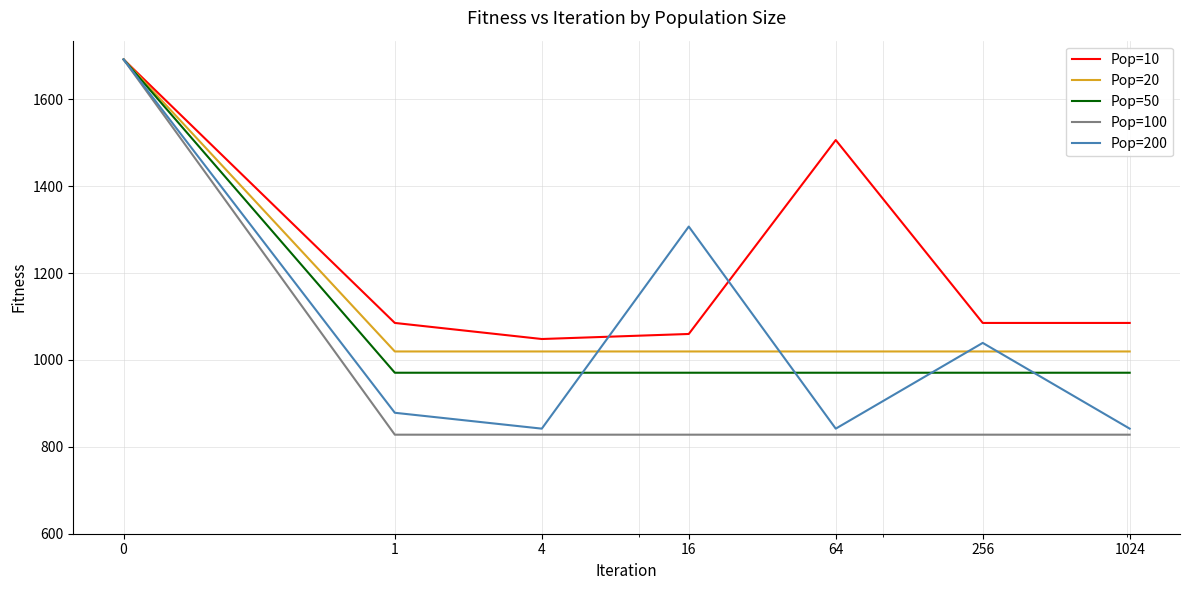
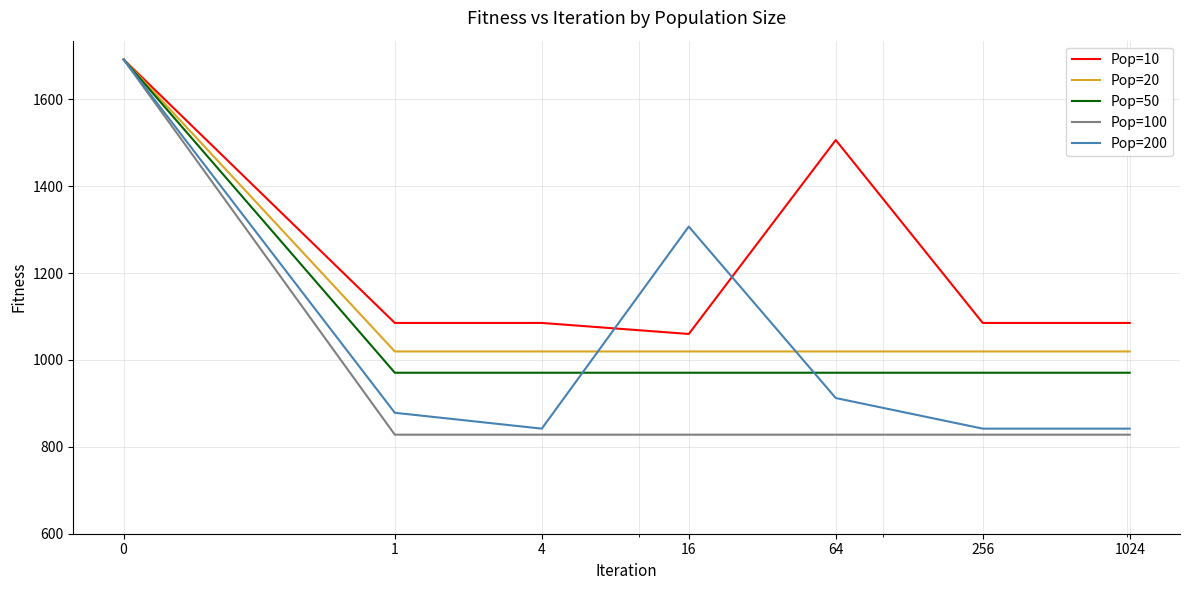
Pop=10, 4: 1050 -> 1090
Pop=200, 64: 840 -> 910
Pop=200, 256: 1040 -> 840
